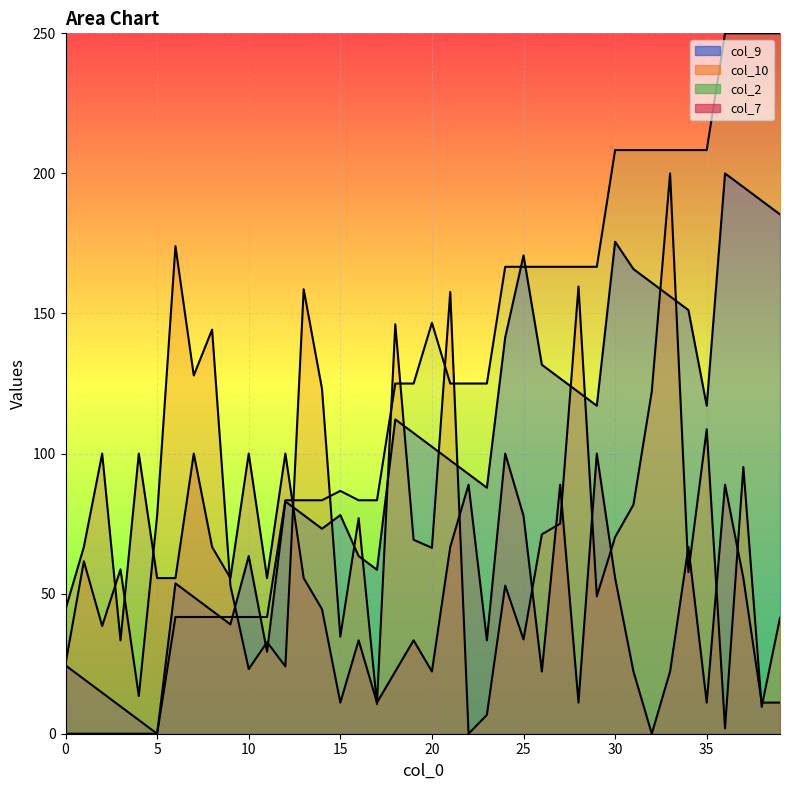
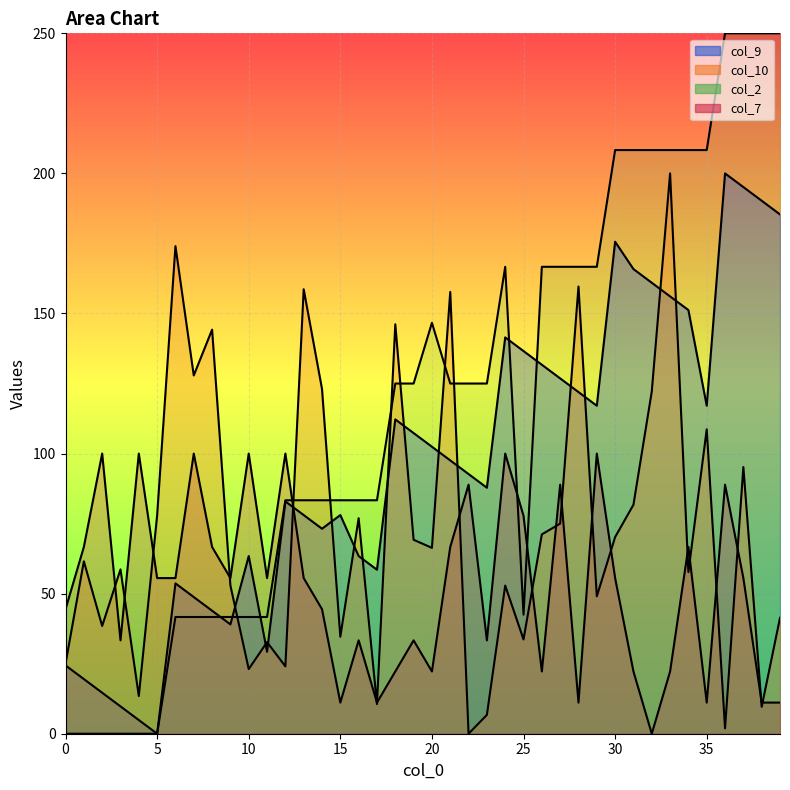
col_2, 15: 87 -> 83
col_9, 25: 171 -> 137
col_2, 25: 167 -> 43
